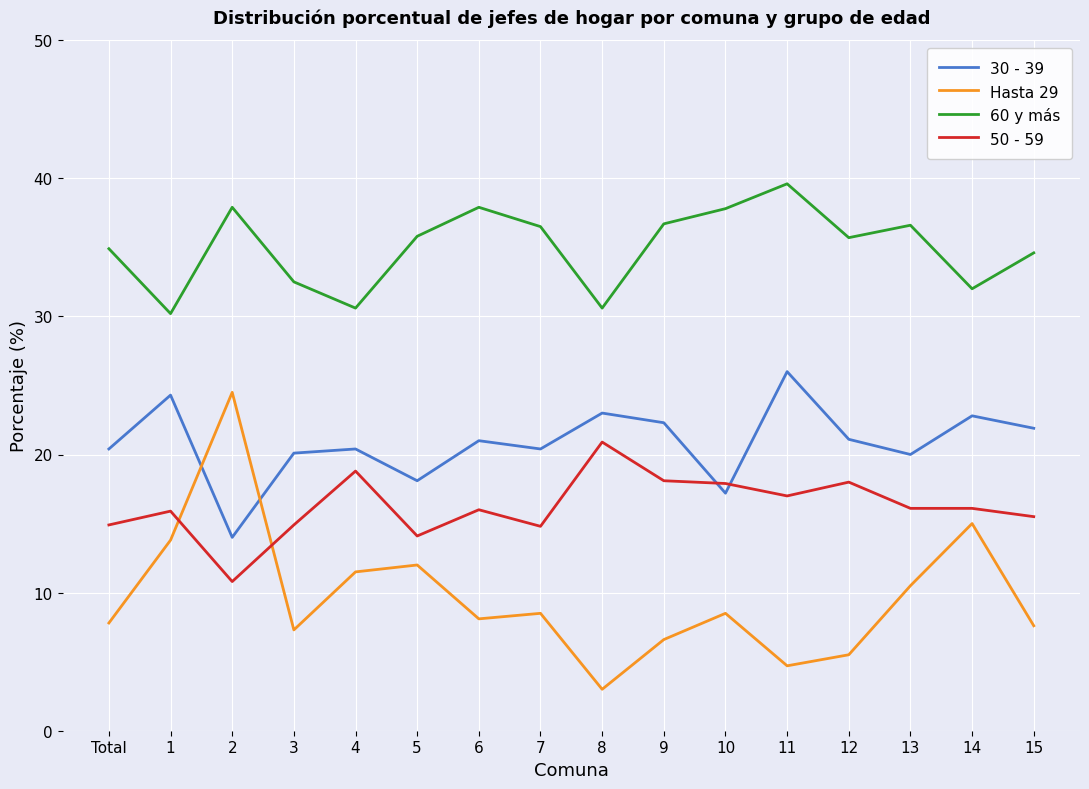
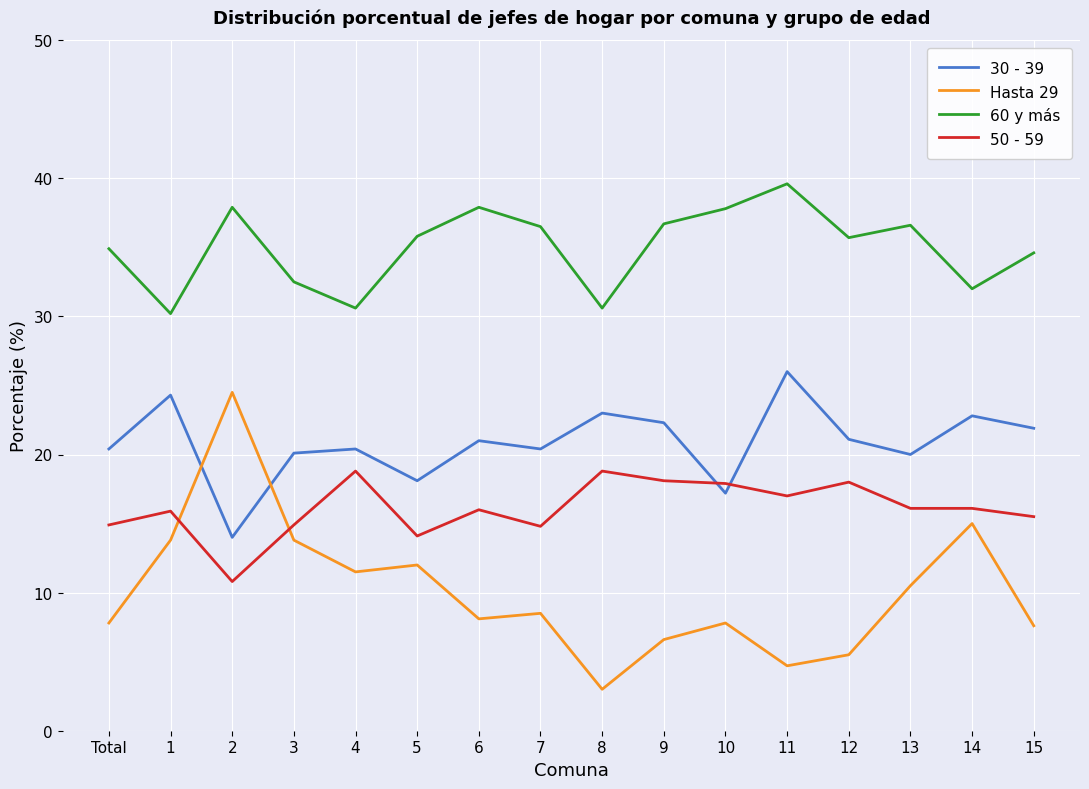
Hasta 29, 3: 7.3 -> 13.8
50 - 59, 8: 20.9 -> 18.8
Hasta 29, 10: 8.5 -> 7.8
